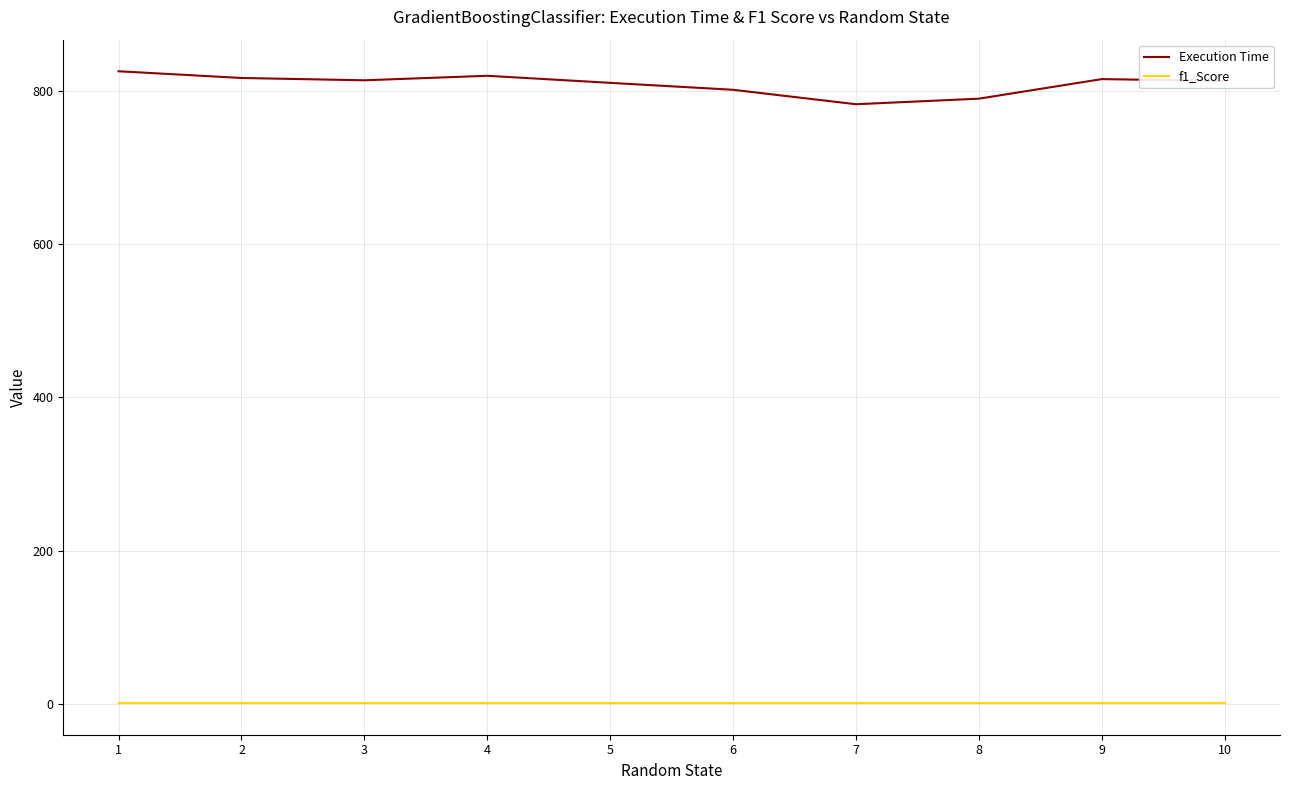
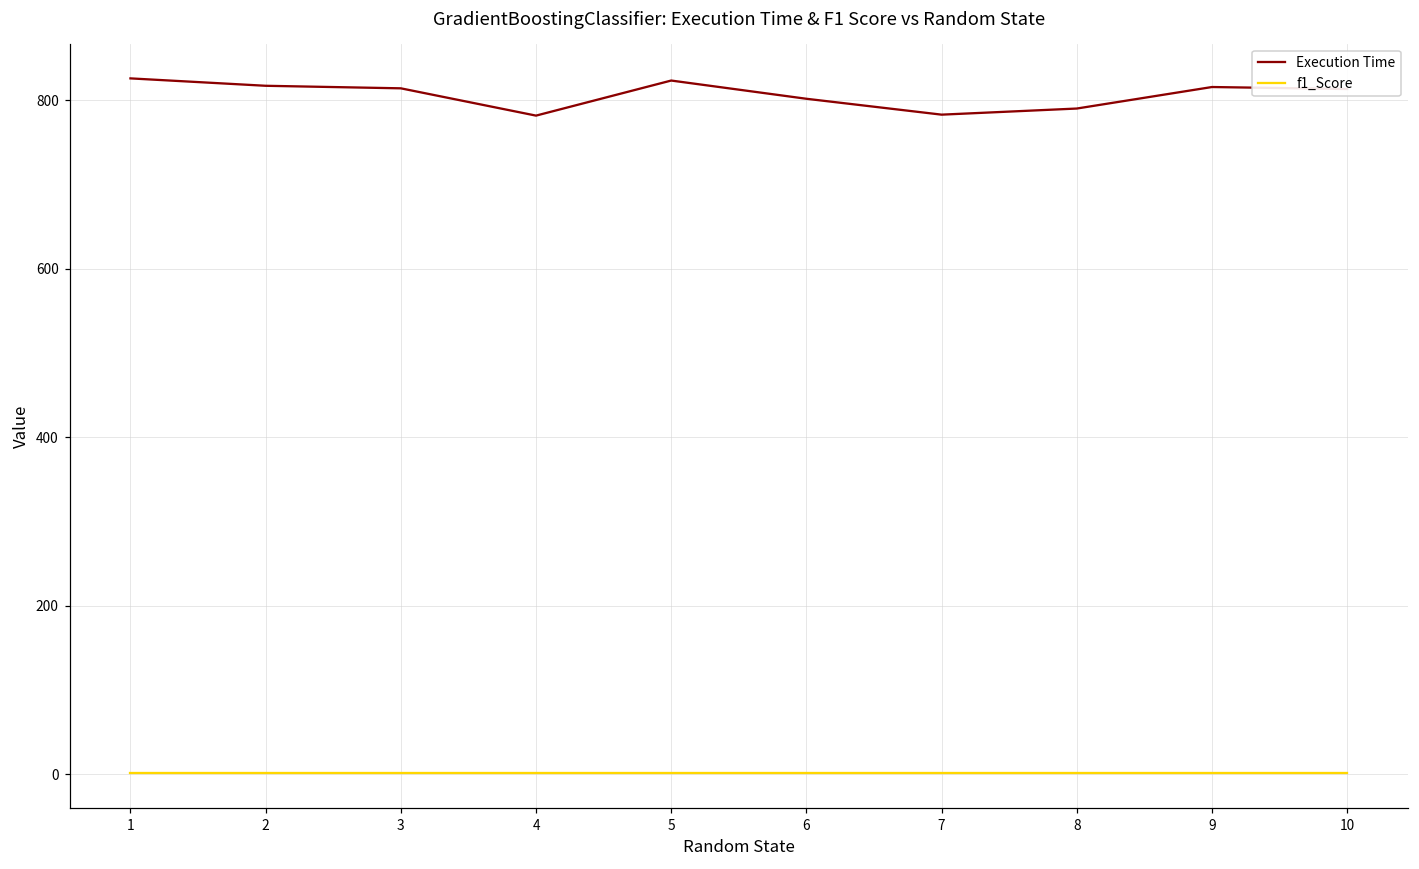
Execution Time, 4: 820 -> 780
Execution Time, 5: 810 -> 820
